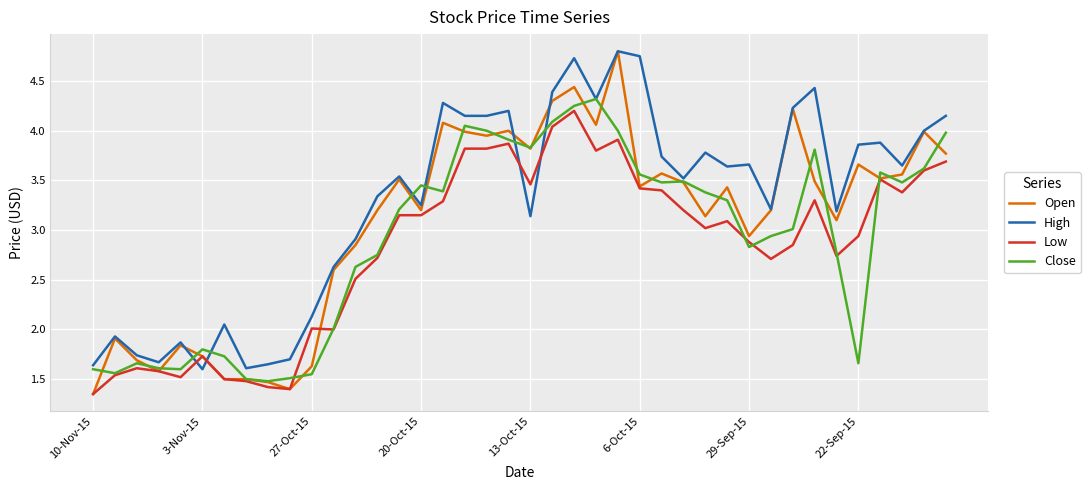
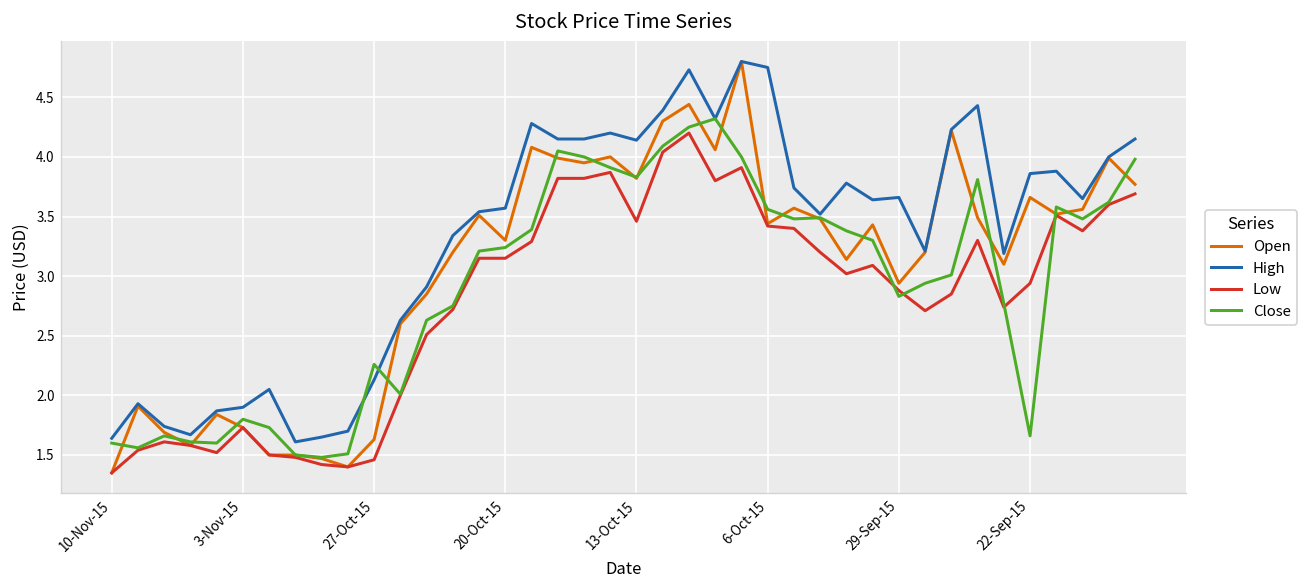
High, 3-Nov-15: 1.6 -> 1.9
Low, 27-Oct-15: 2.0 -> 1.5
Close, 27-Oct-15: 1.6 -> 2.3
Open, 20-Oct-15: 3.2 -> 3.3
High, 20-Oct-15: 3.3 -> 3.6
Close, 20-Oct-15: 3.5 -> 3.2
High, 13-Oct-15: 3.1 -> 4.1
